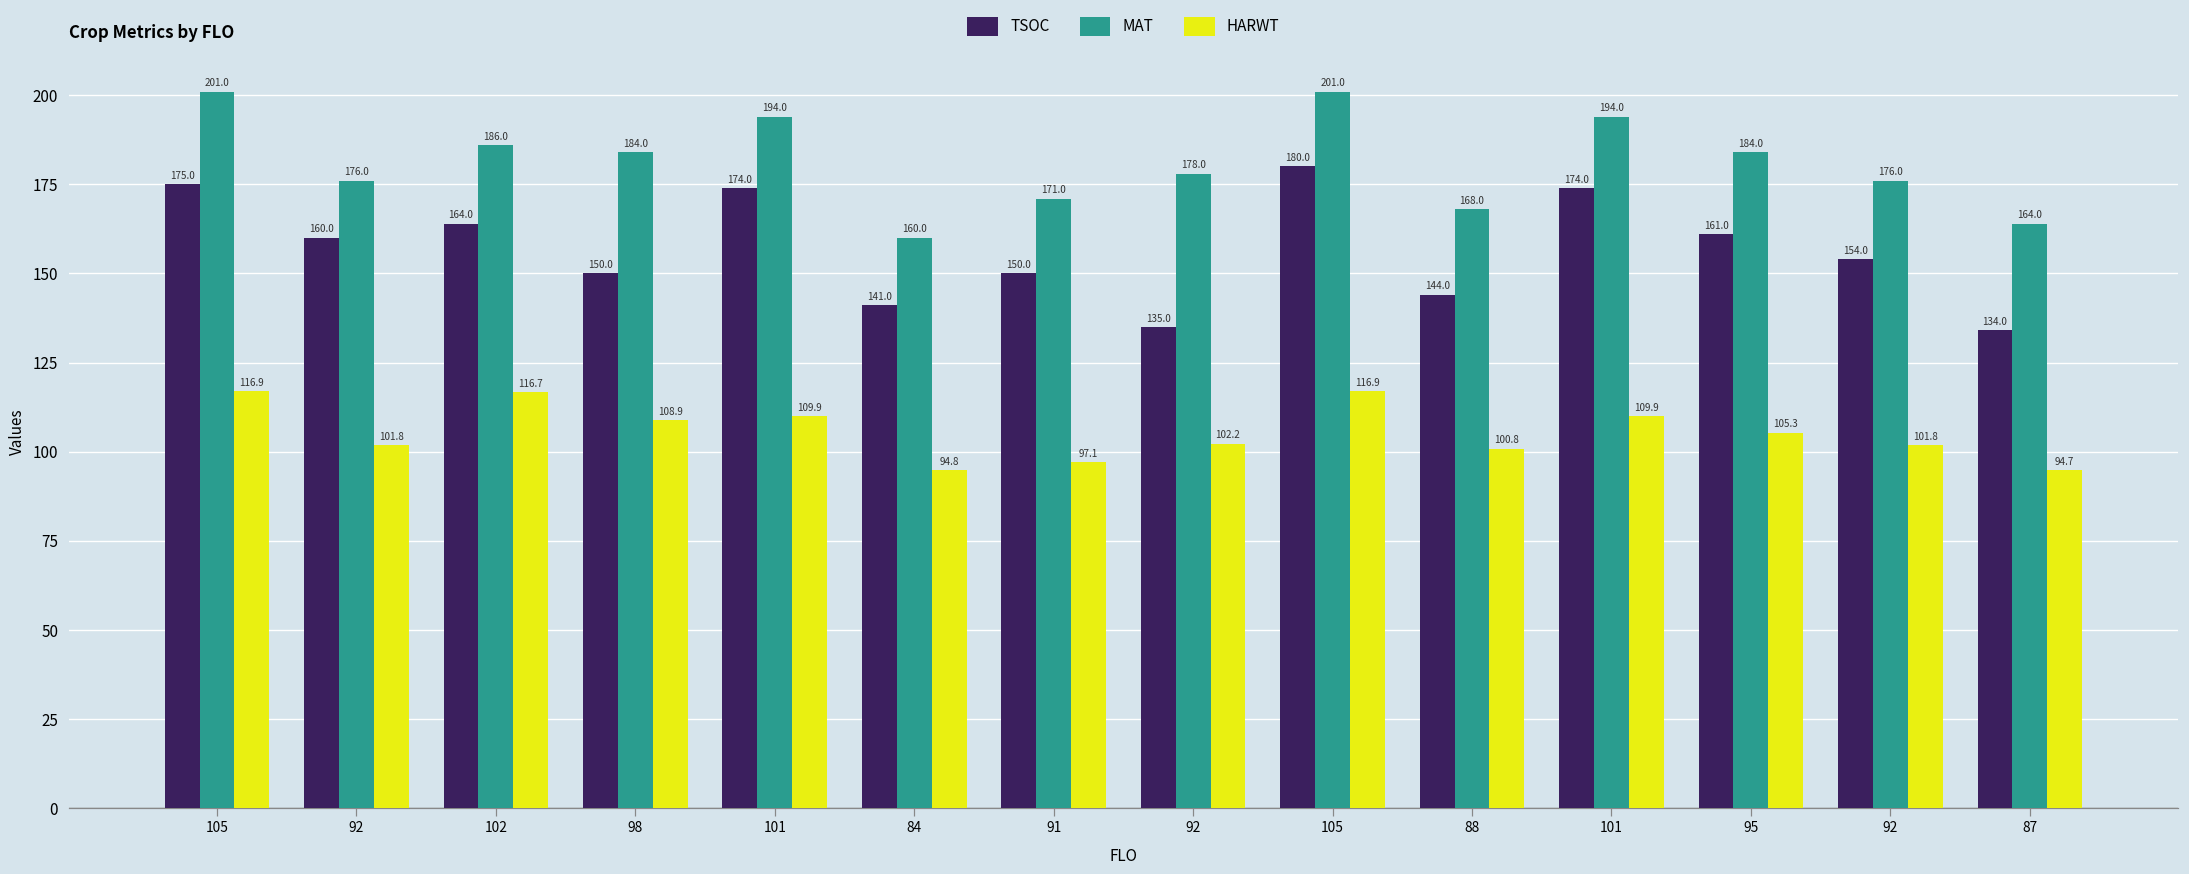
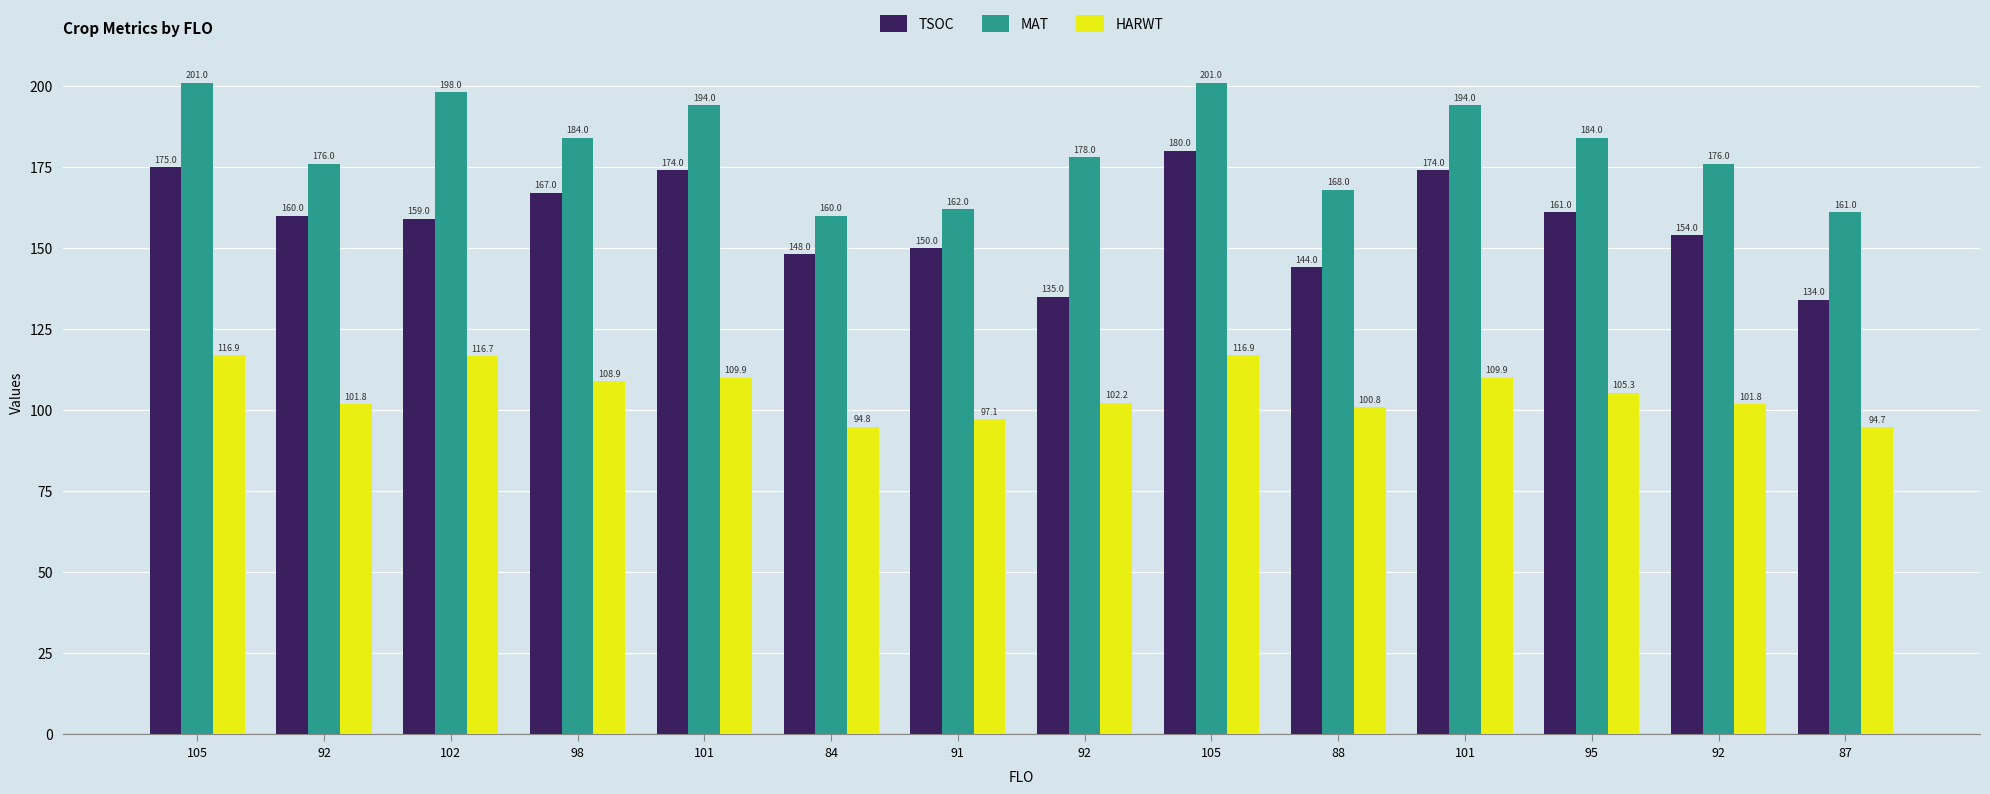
TSOC, 102: 164.0 -> 159.0
MAT, 102: 186.0 -> 198.0
TSOC, 98: 150.0 -> 167.0
TSOC, 84: 141.0 -> 148.0
MAT, 91: 171.0 -> 162.0
MAT, 87: 164.0 -> 161.0
